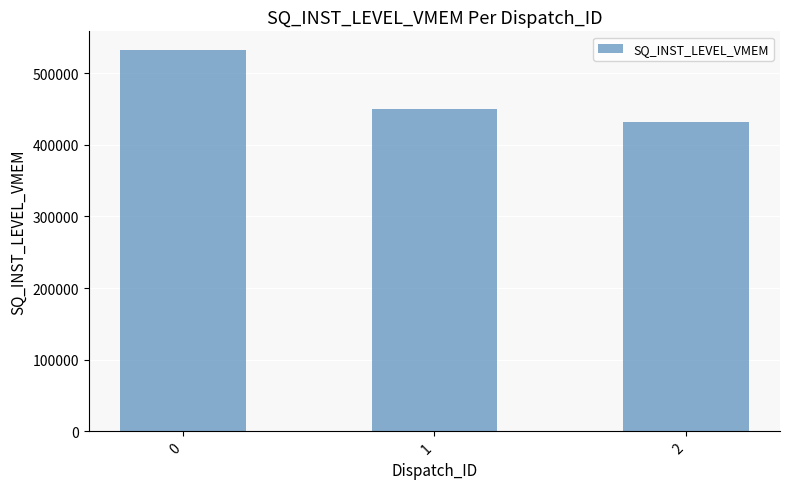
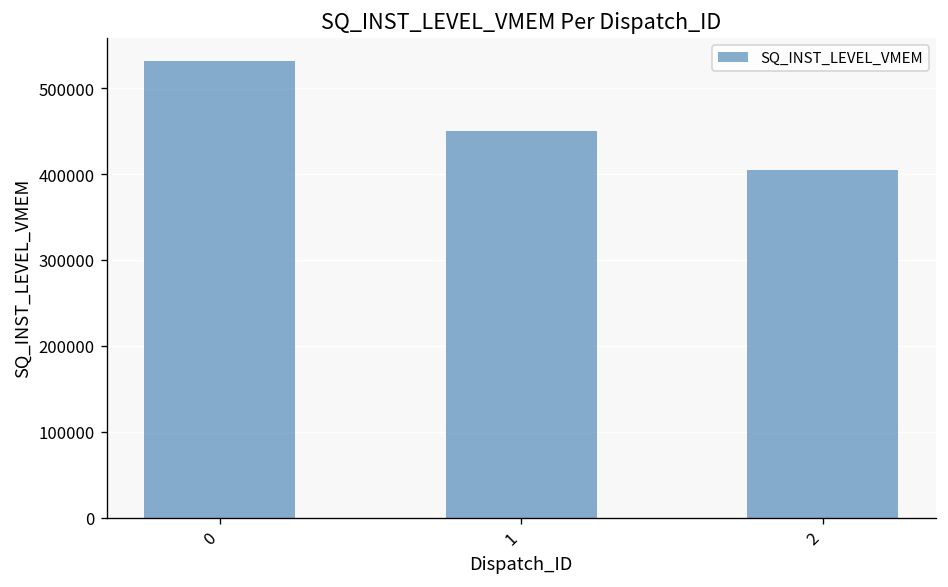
2: 430000 -> 400000
